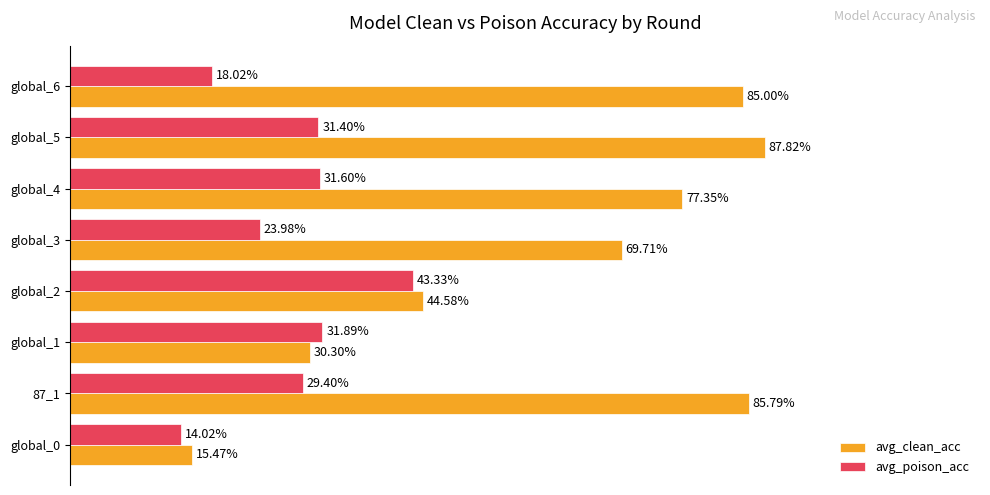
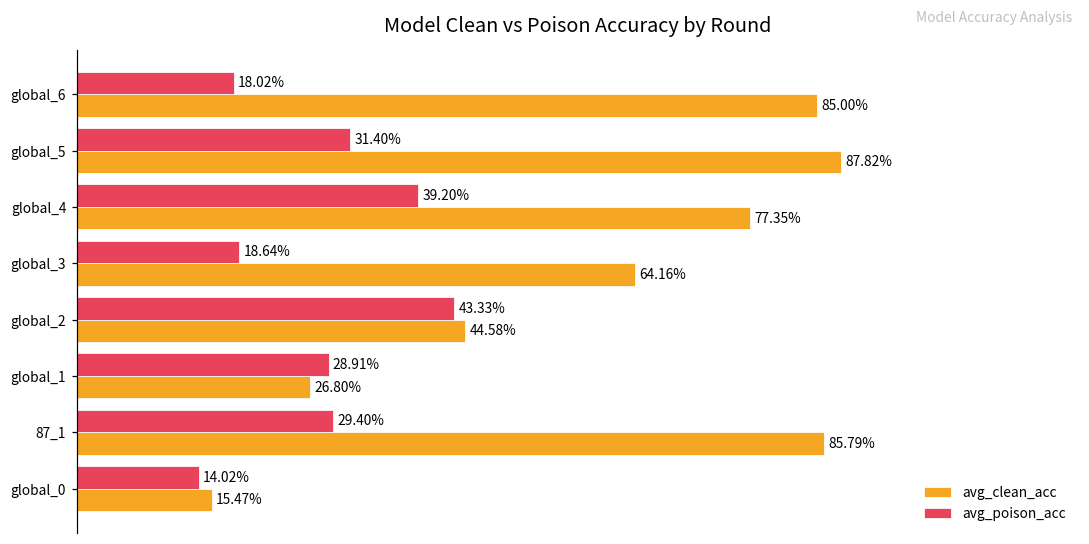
avg_poison_acc, global_4: 31.60% -> 39.20%
avg_poison_acc, global_3: 23.98% -> 18.64%
avg_clean_acc, global_3: 69.71% -> 64.16%
avg_poison_acc, global_1: 31.89% -> 28.91%
avg_clean_acc, global_1: 30.30% -> 26.80%
